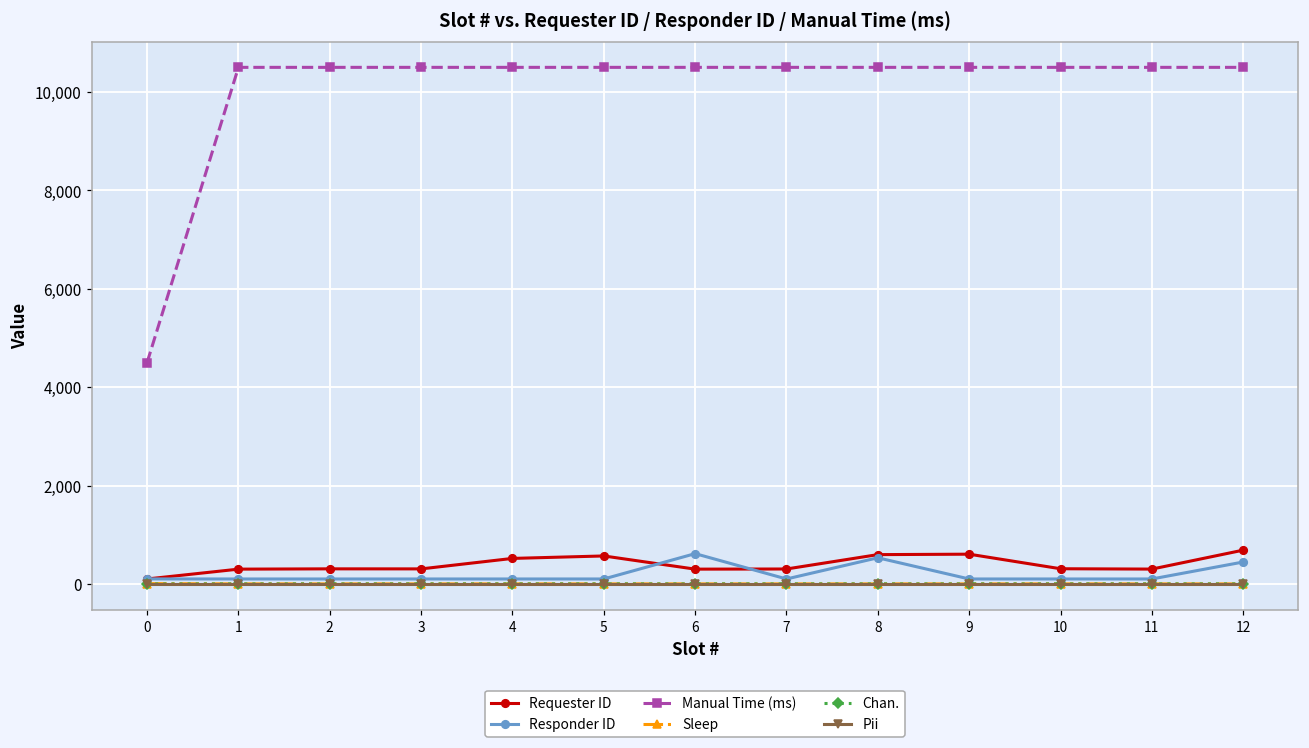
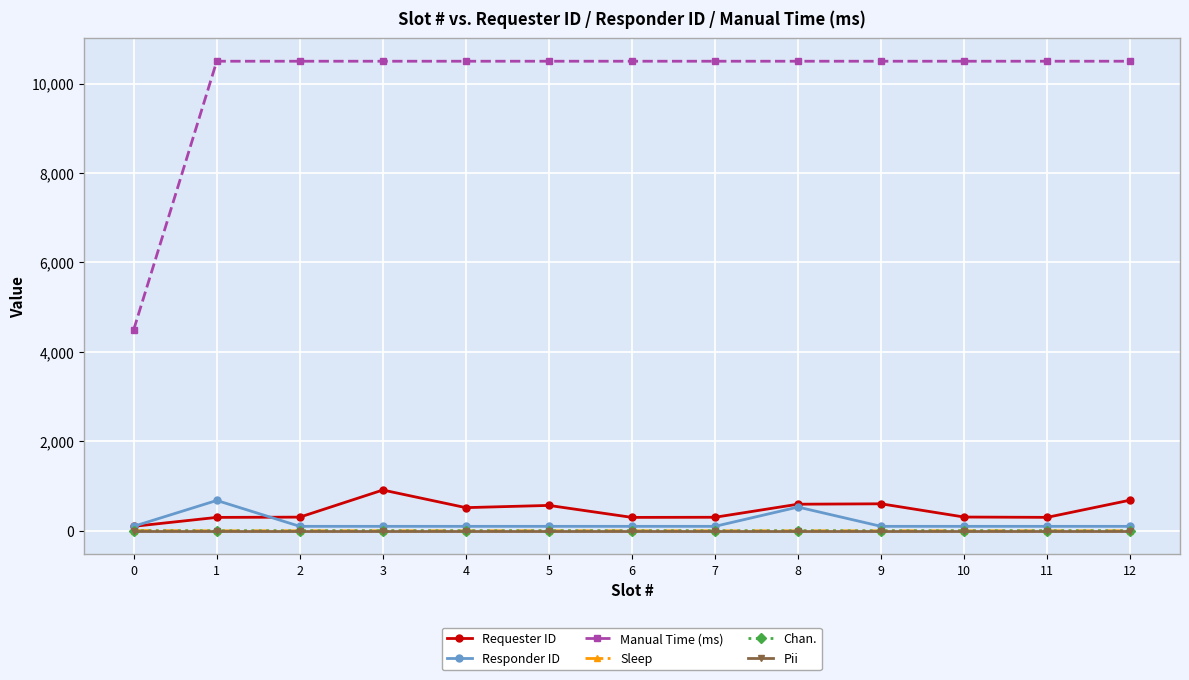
Responder ID, 1: 100 -> 700
Requester ID, 3: 300 -> 900
Responder ID, 6: 600 -> 100
Responder ID, 12: 400 -> 100
